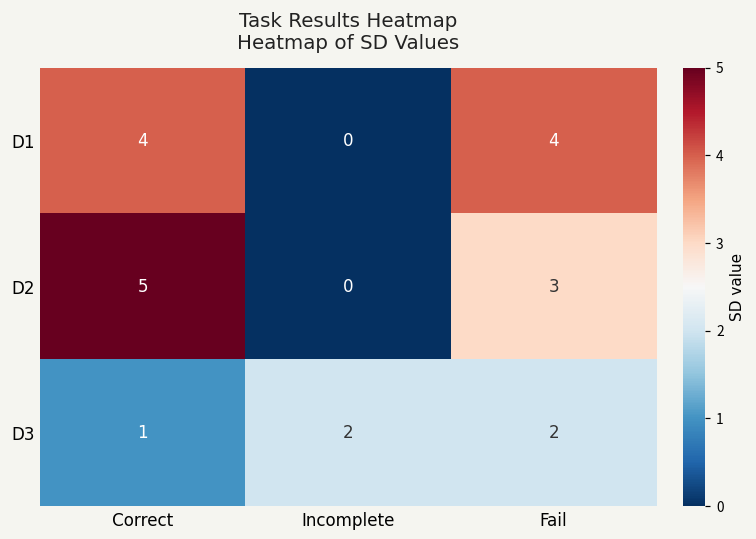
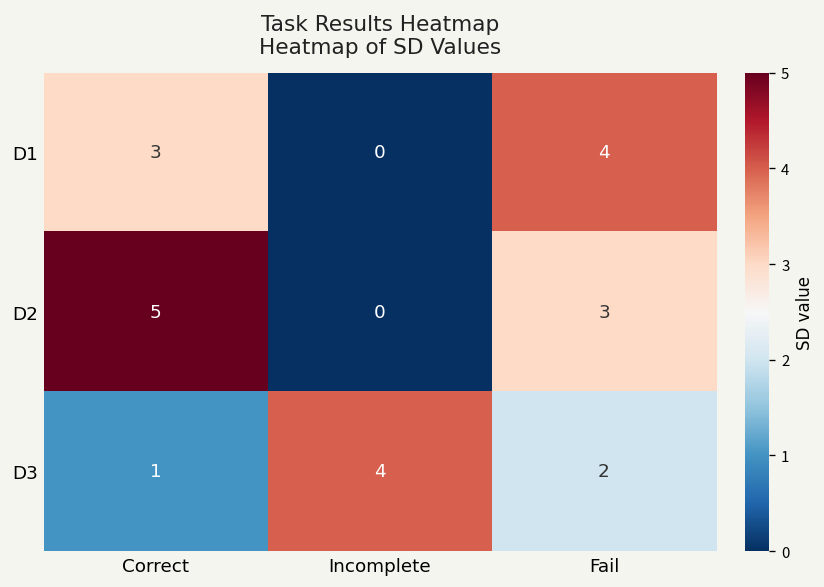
D1, Correct: 4 -> 3
D3, Incomplete: 2 -> 4
